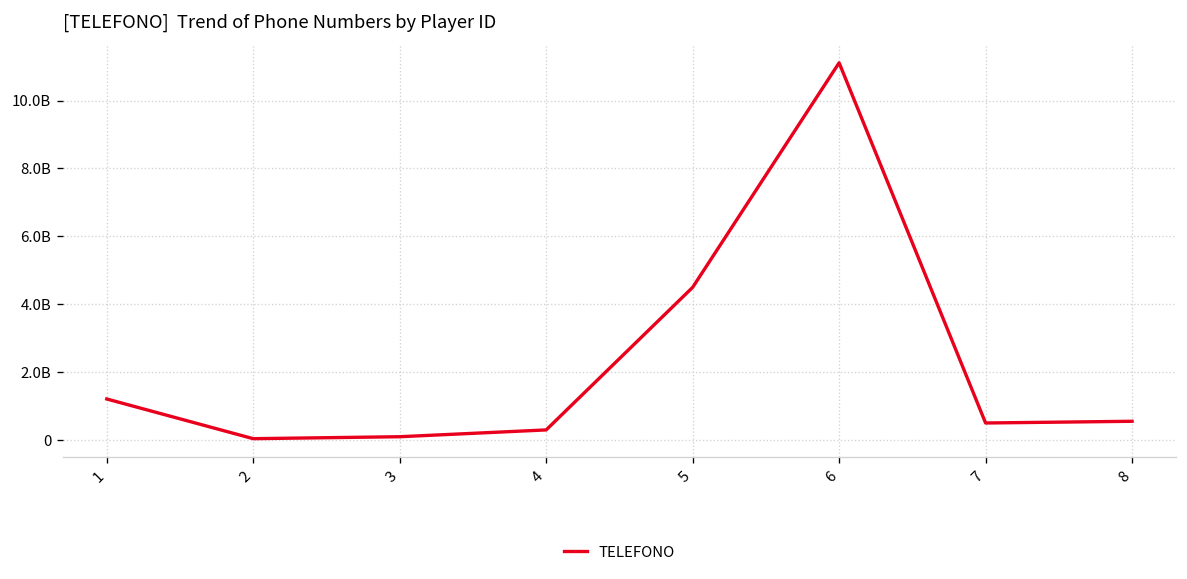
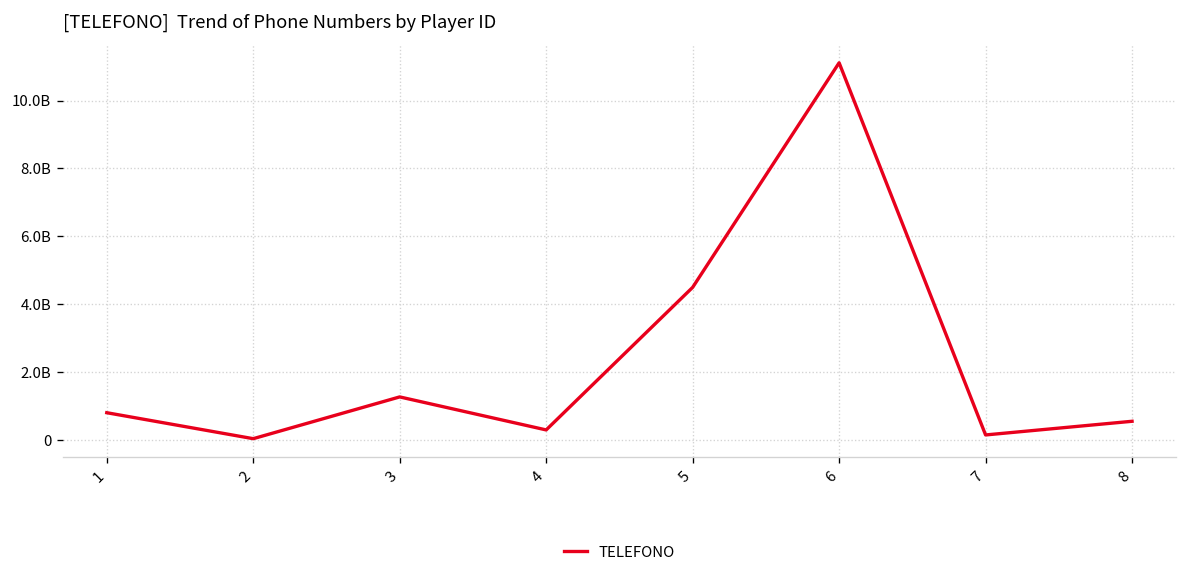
1: 1200000000 -> 800000000
3: 100000000 -> 1300000000
7: 500000000 -> 200000000
